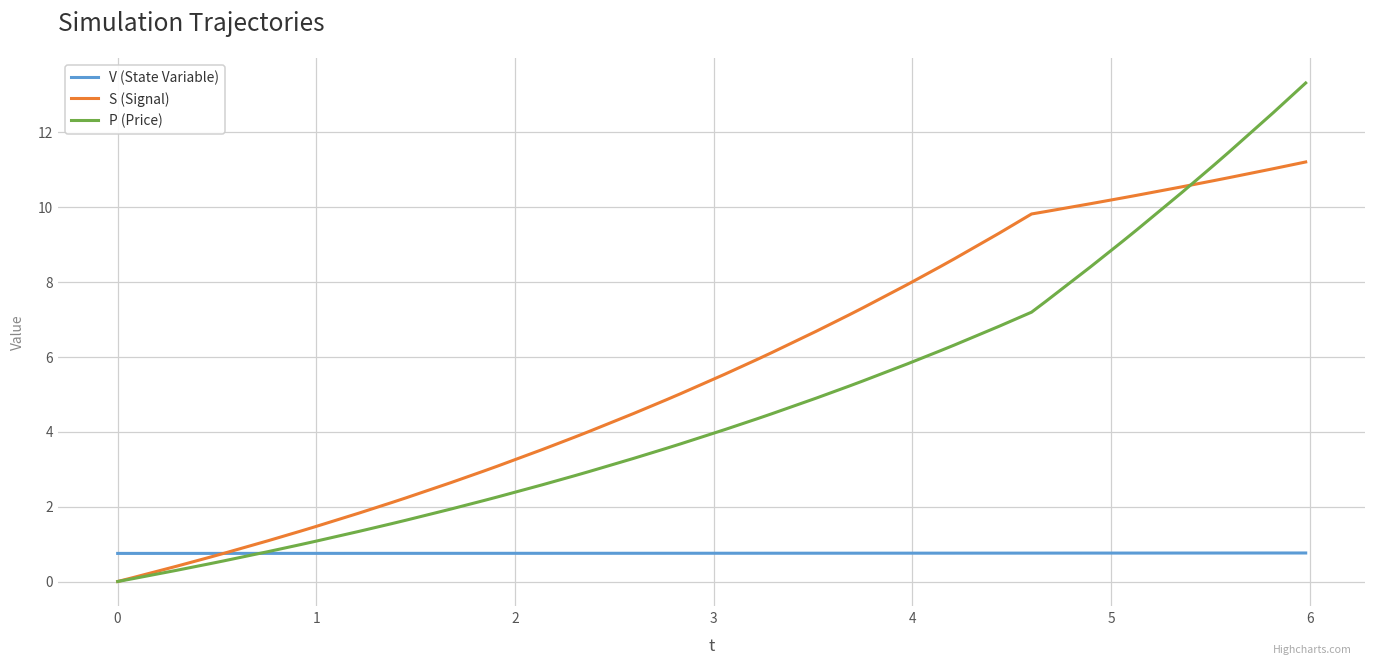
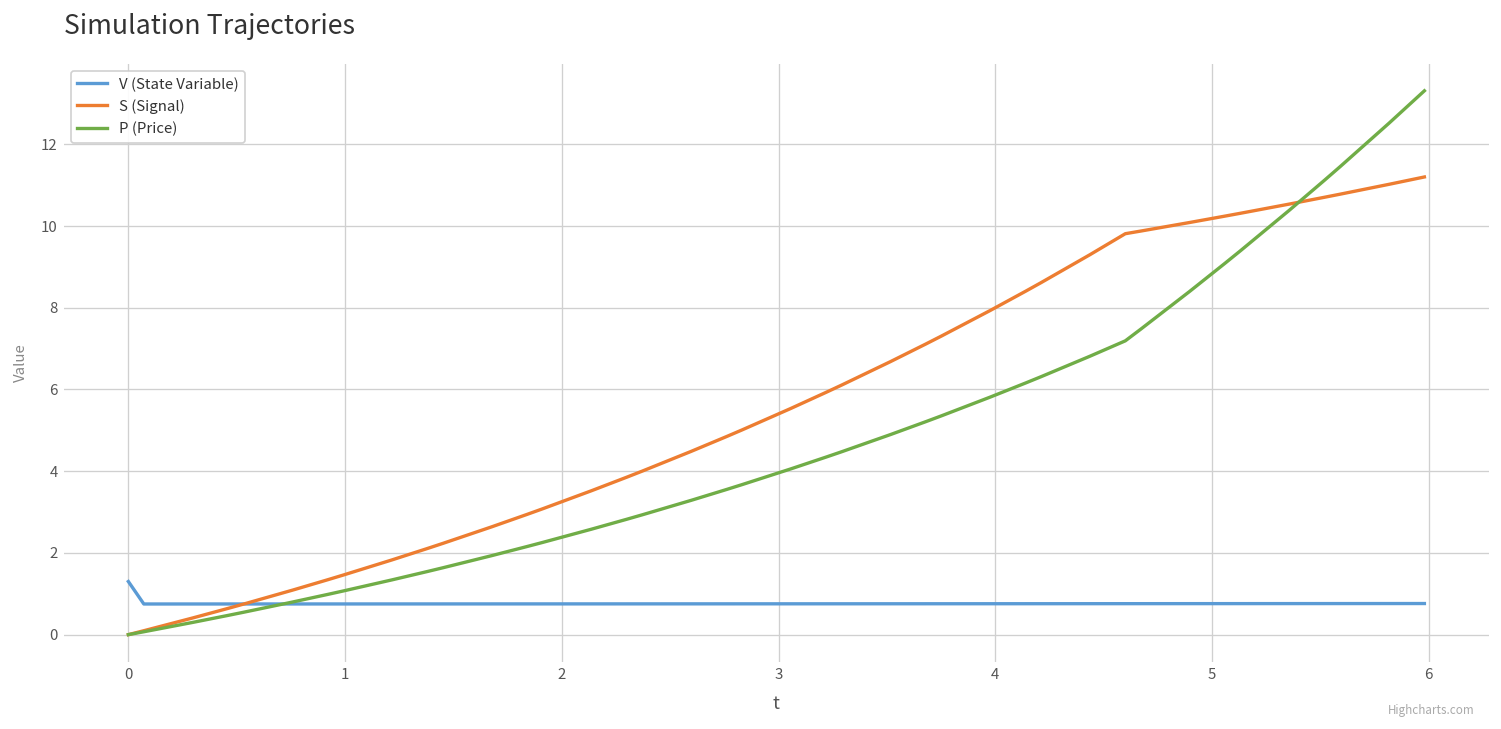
V (State Variable), 0: 0.8 -> 1.3
